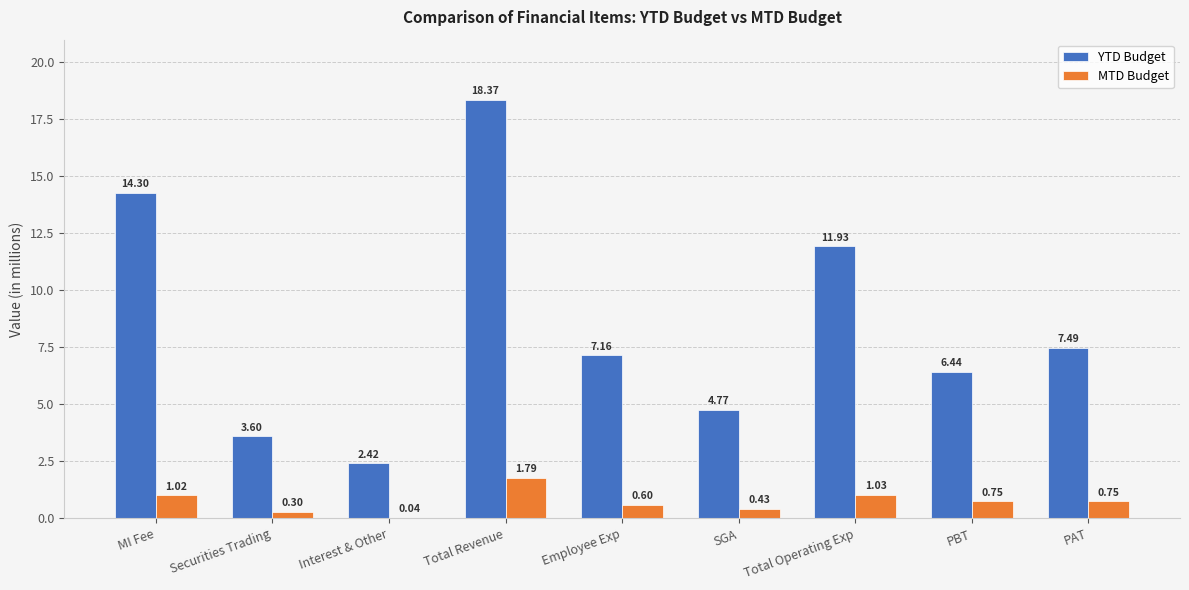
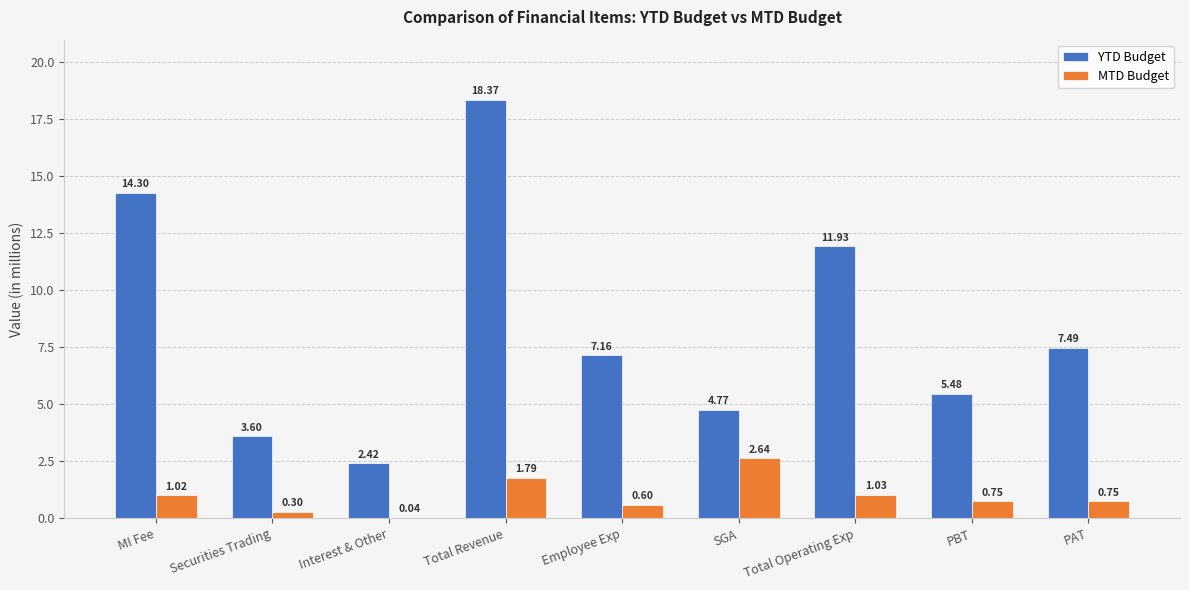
MTD Budget, SGA: 0.43 -> 2.64
YTD Budget, PBT: 6.44 -> 5.48
